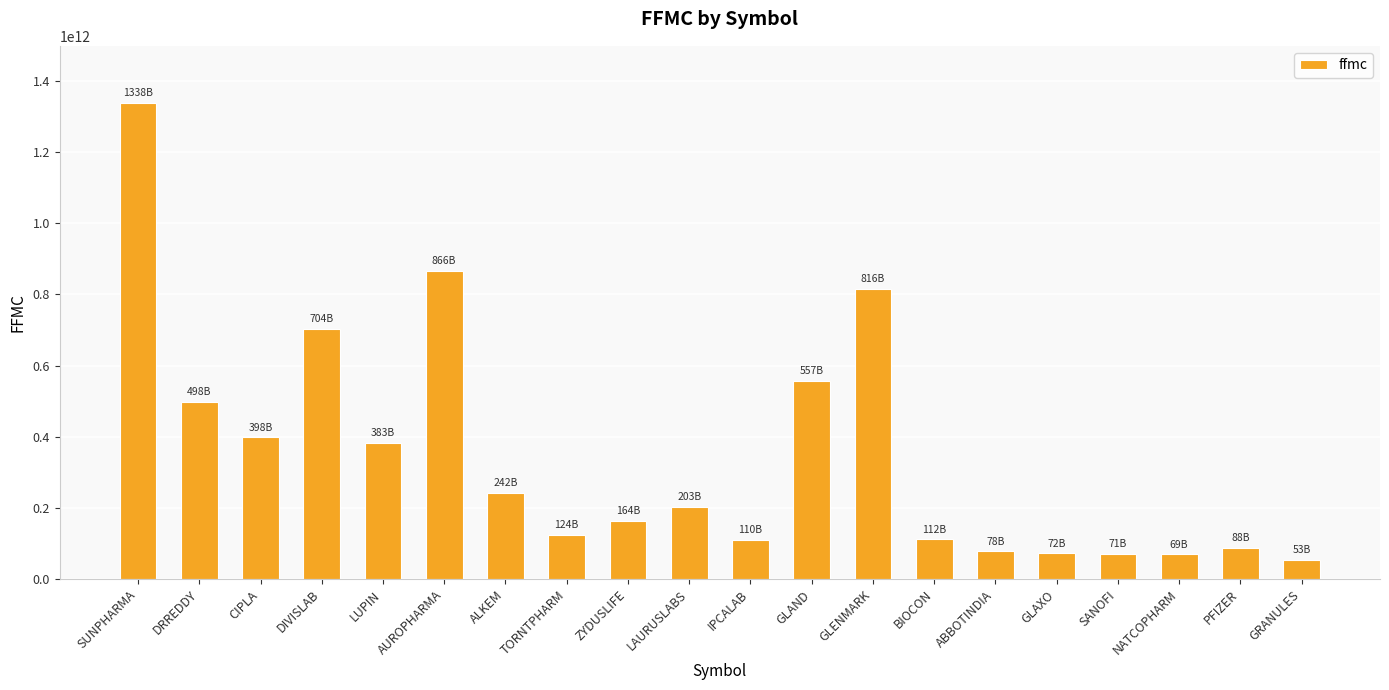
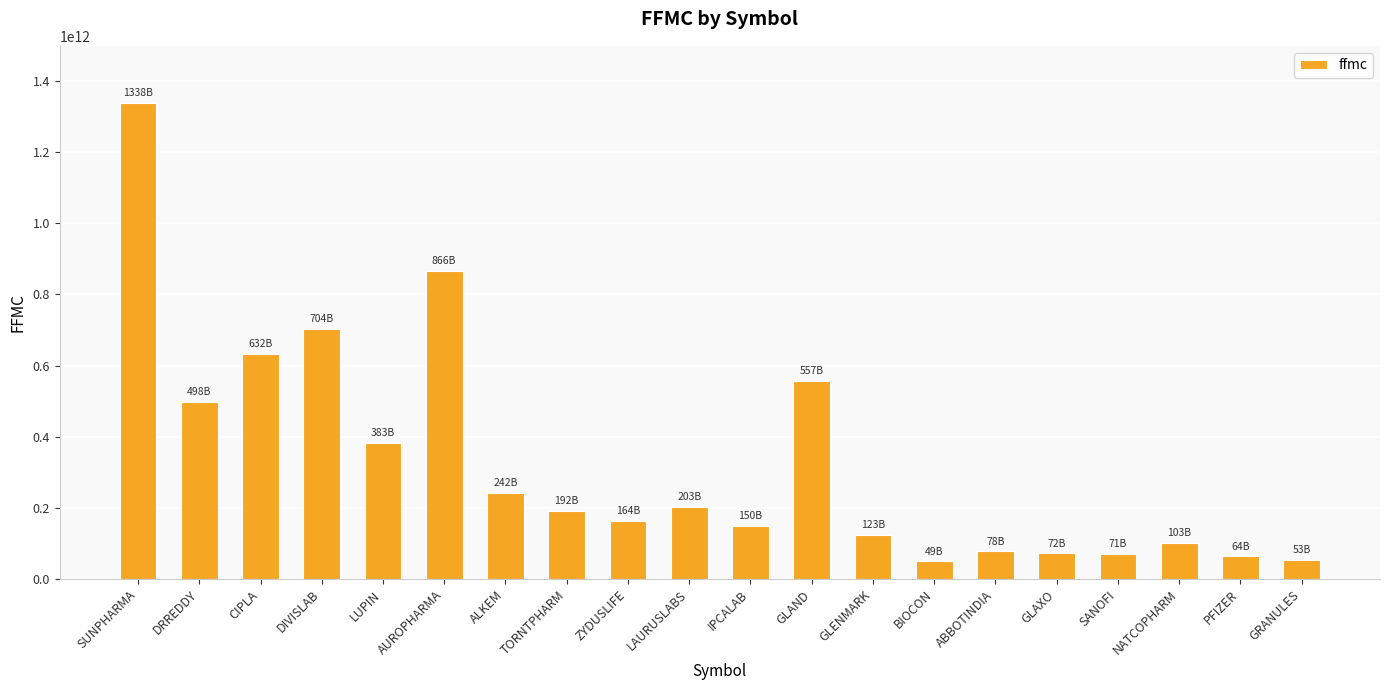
CIPLA: 398B -> 632B
TORNTPHARM: 124B -> 192B
IPCALAB: 110B -> 150B
GLENMARK: 816B -> 123B
BIOCON: 112B -> 49B
NATCOPHARM: 69B -> 103B
PFIZER: 88B -> 64B
